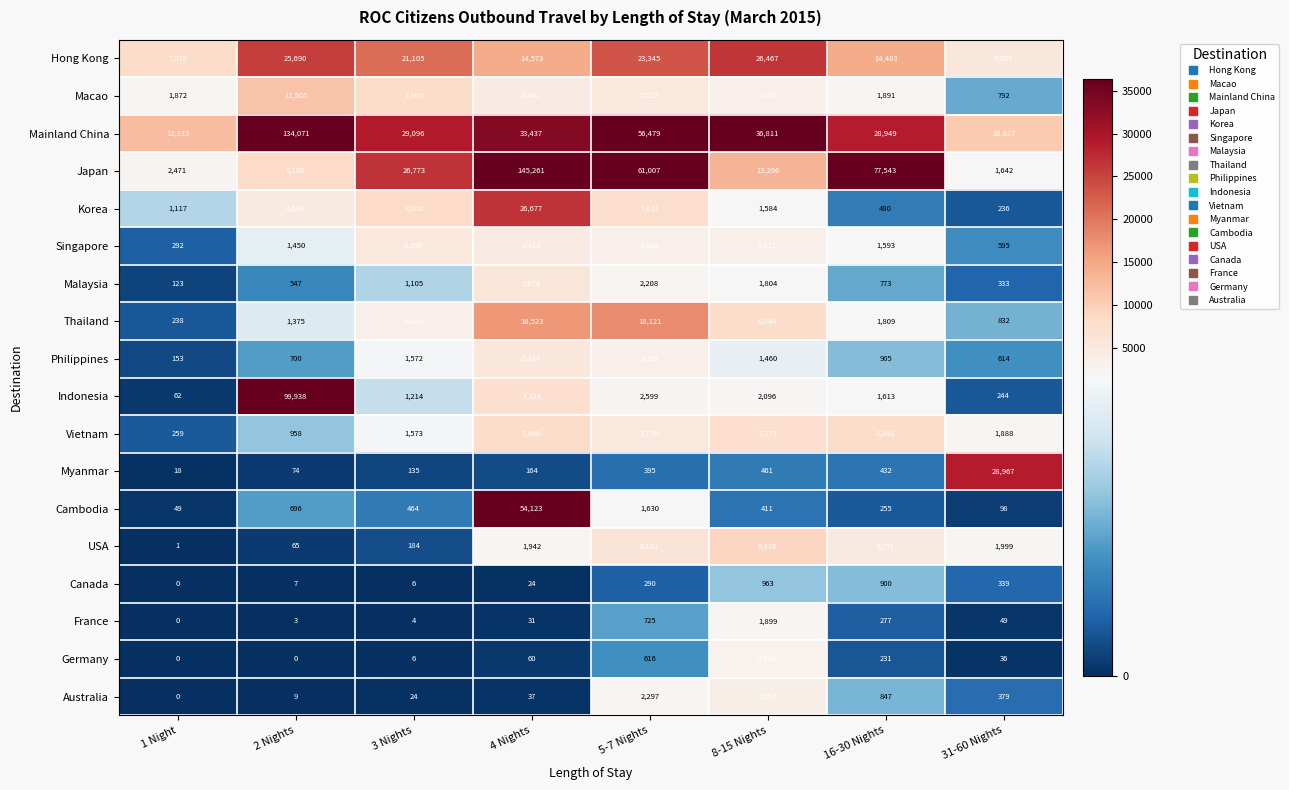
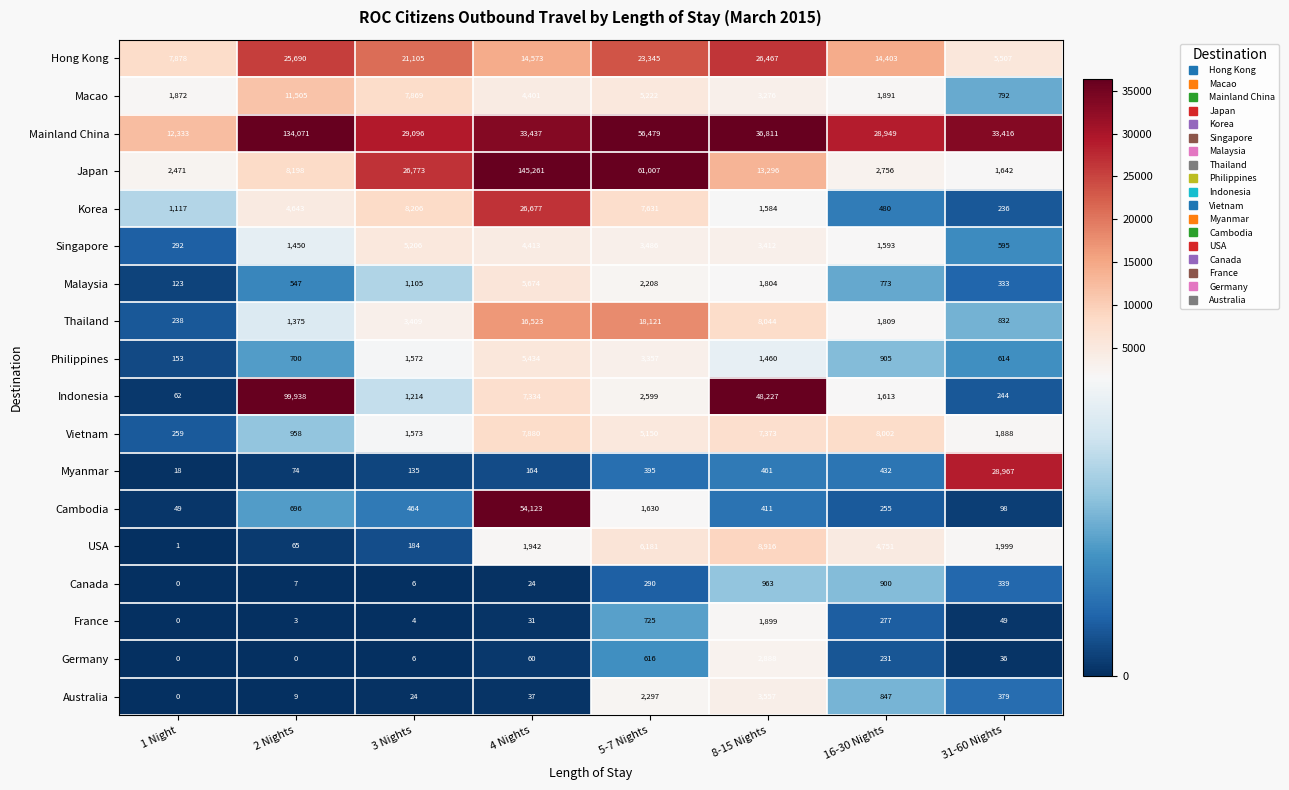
Mainland China, 31-60 Nights: 10,627 -> 33,416
Japan, 16-30 Nights: 77,543 -> 2,756
Indonesia, 8-15 Nights: 2,096 -> 48,227
